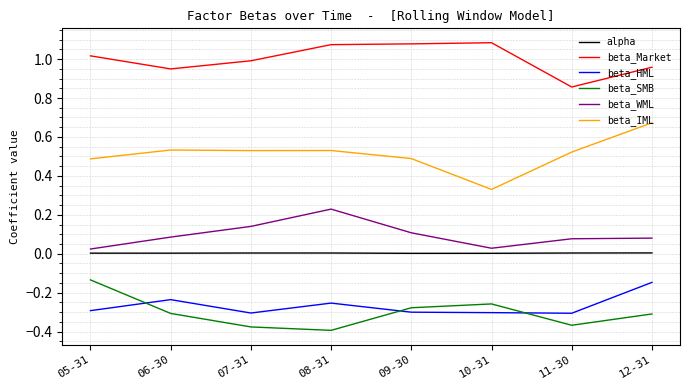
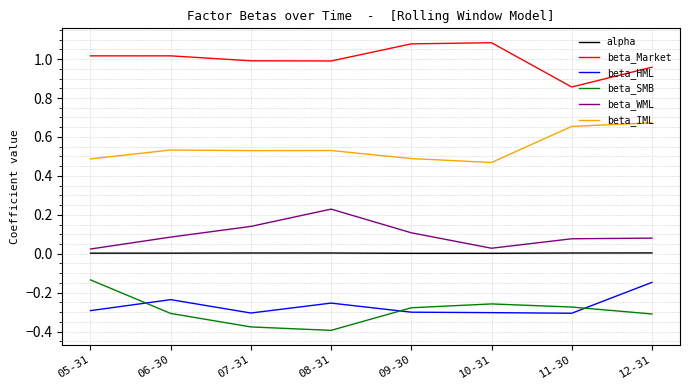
beta_Market, 06-30: 0.95 -> 1.02
beta_Market, 08-31: 1.07 -> 0.99
beta_IML, 10-31: 0.33 -> 0.47
beta_SMB, 11-30: -0.37 -> -0.27
beta_IML, 11-30: 0.52 -> 0.65
